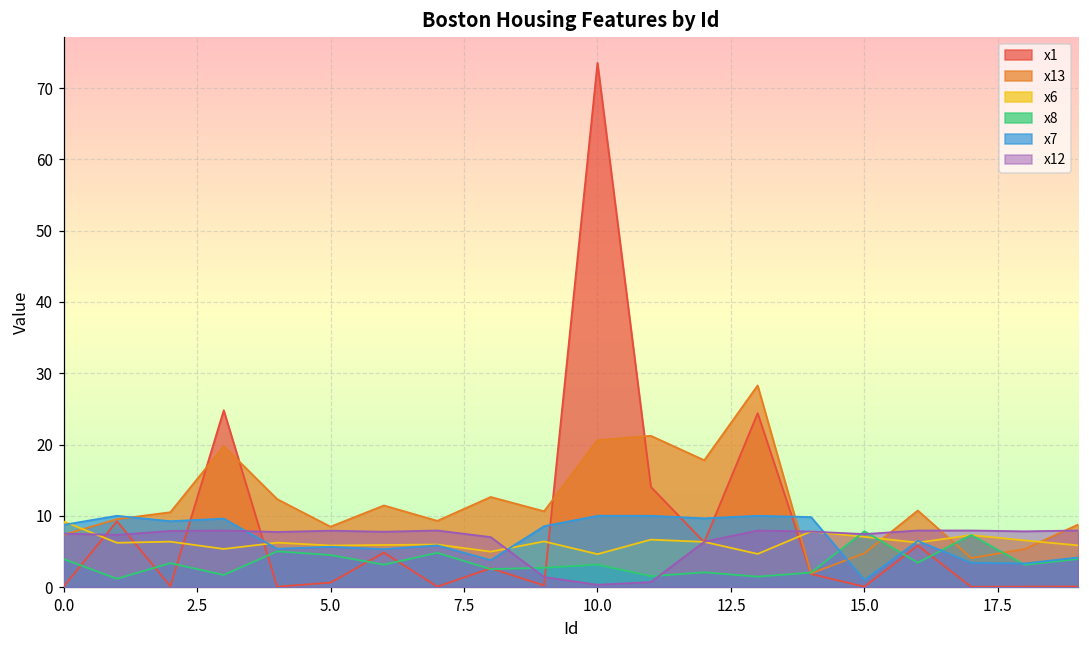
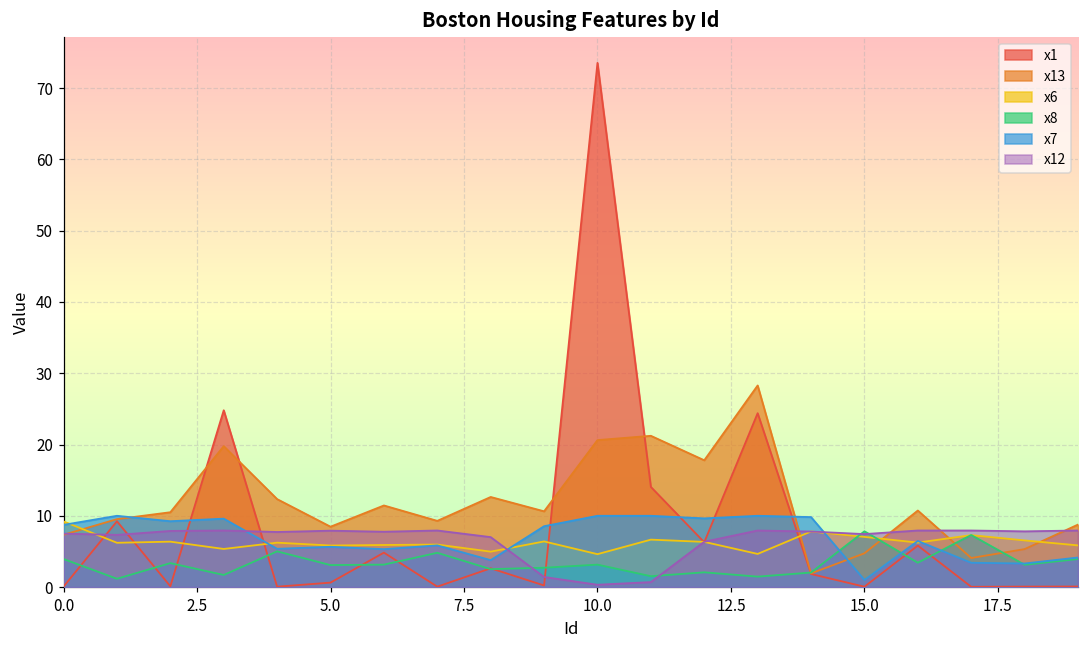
x8, 5.0: 4 -> 3
